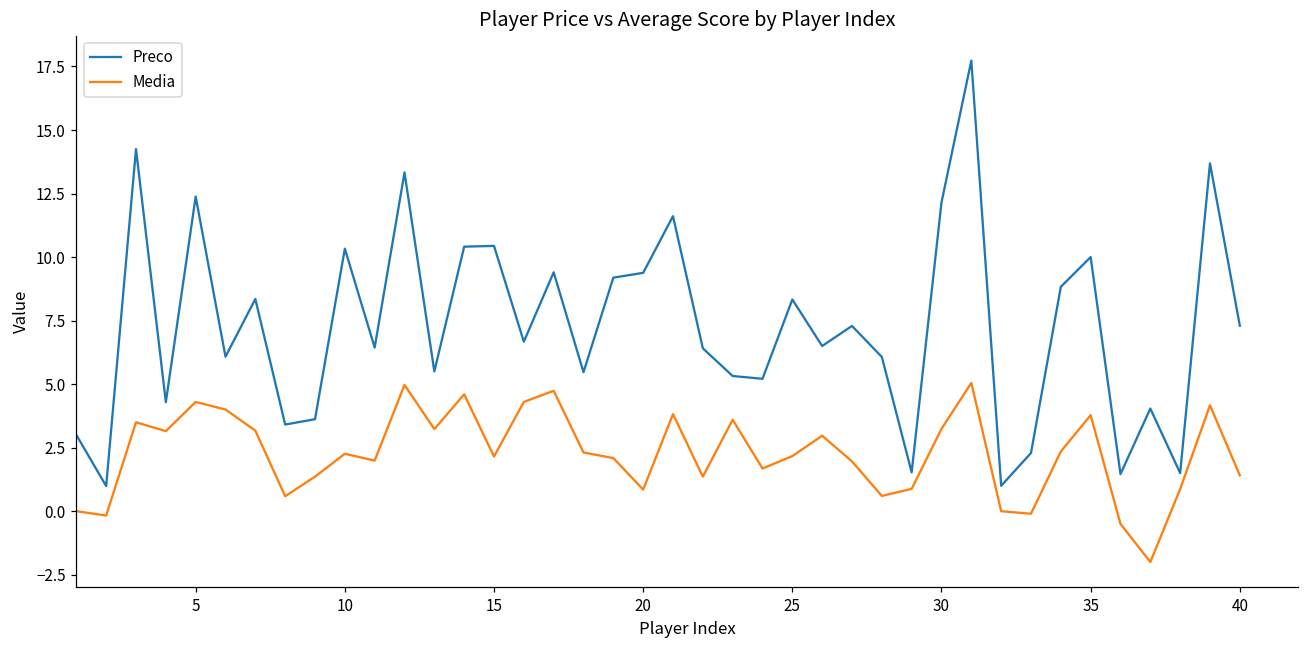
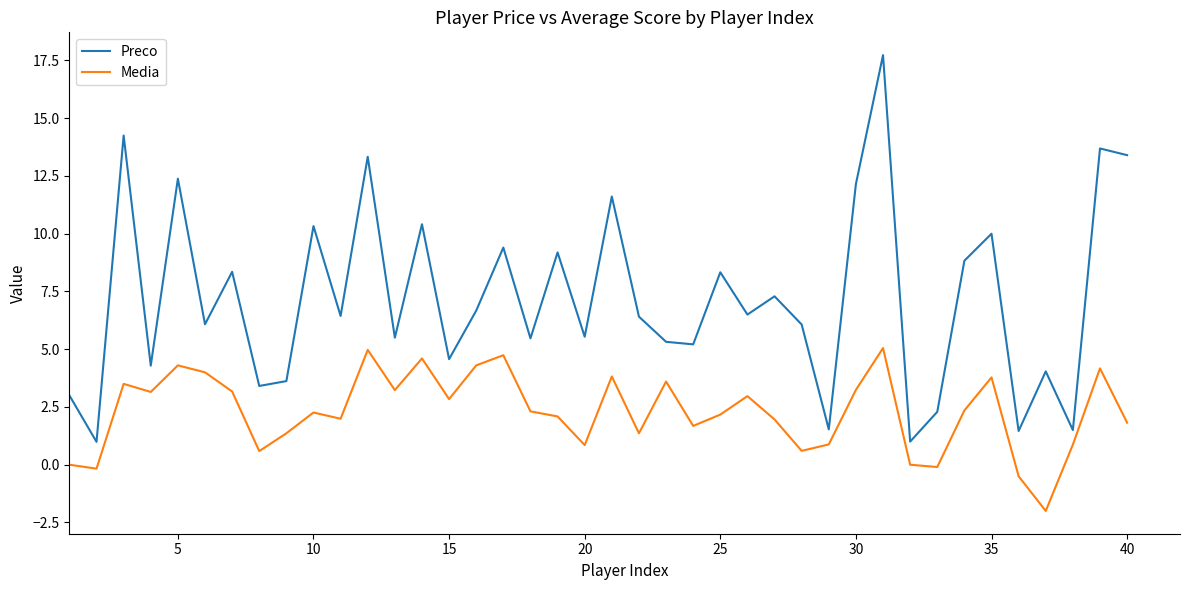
Preco, 15: 10.4 -> 4.6
Media, 15: 2.2 -> 2.8
Preco, 20: 9.4 -> 5.5
Preco, 40: 7.3 -> 13.4
Media, 40: 1.4 -> 1.8
